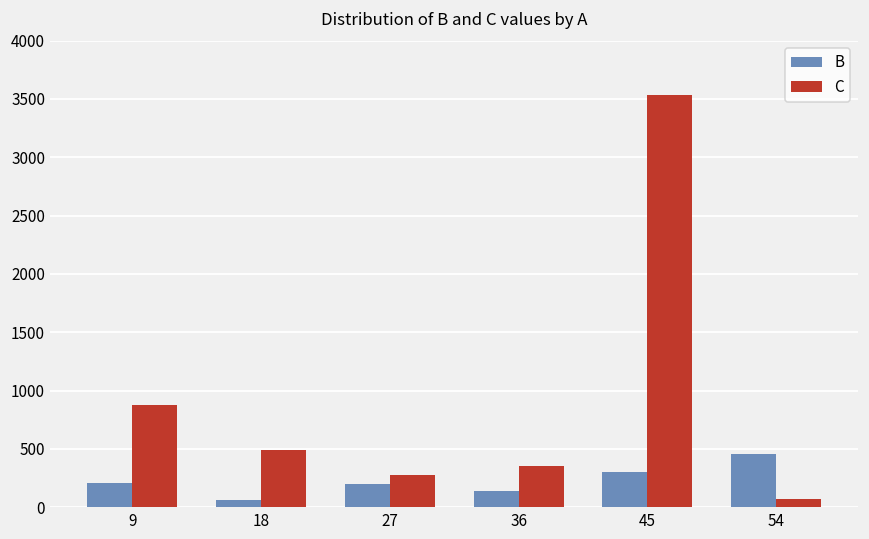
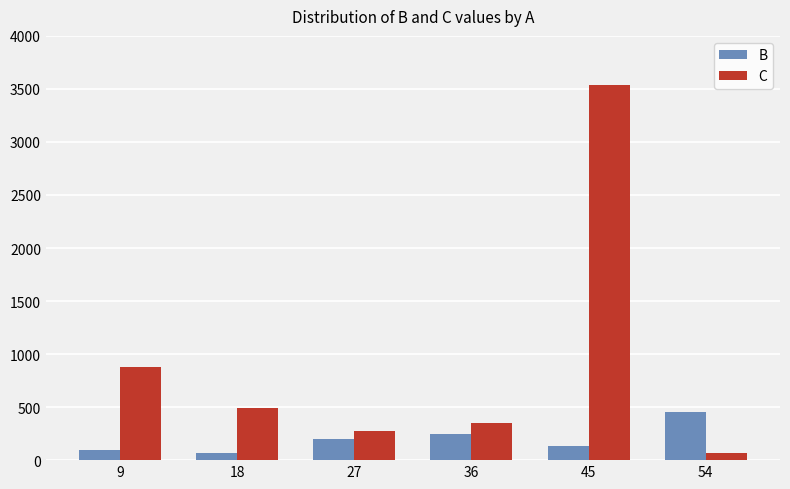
B, 9: 210 -> 100
B, 36: 140 -> 250
B, 45: 300 -> 140
